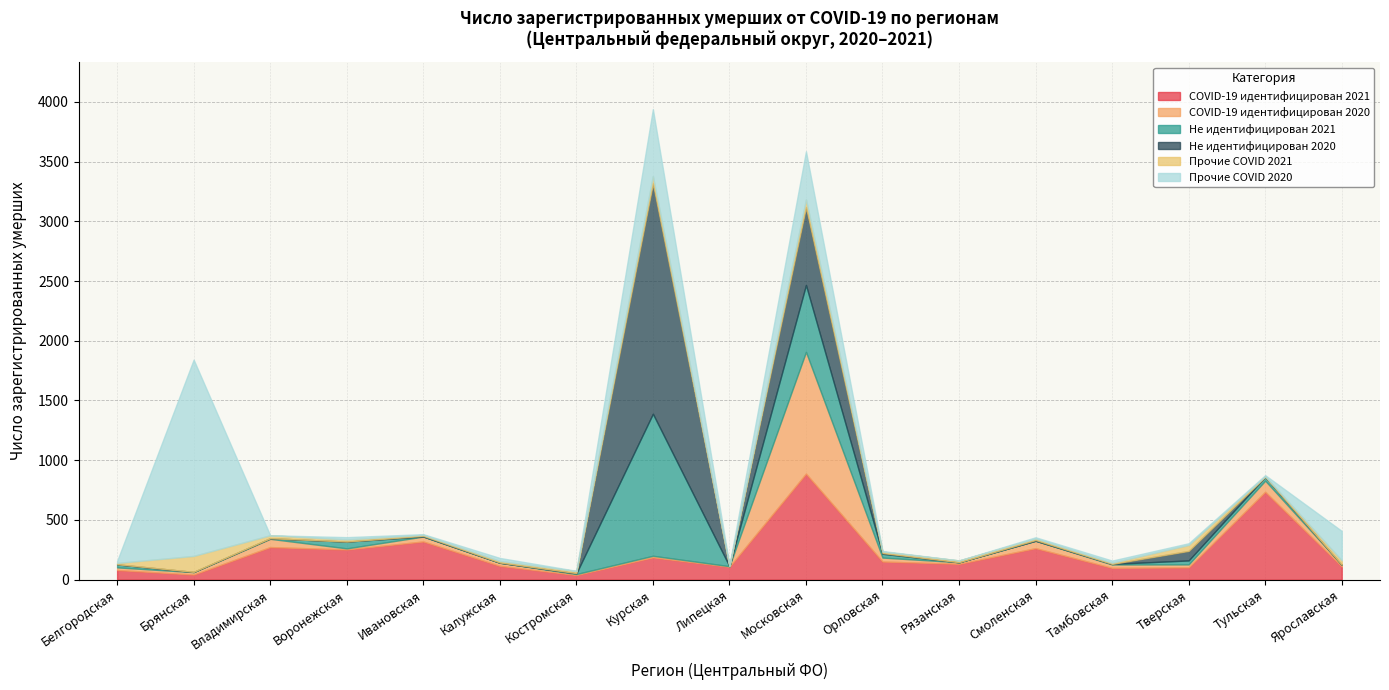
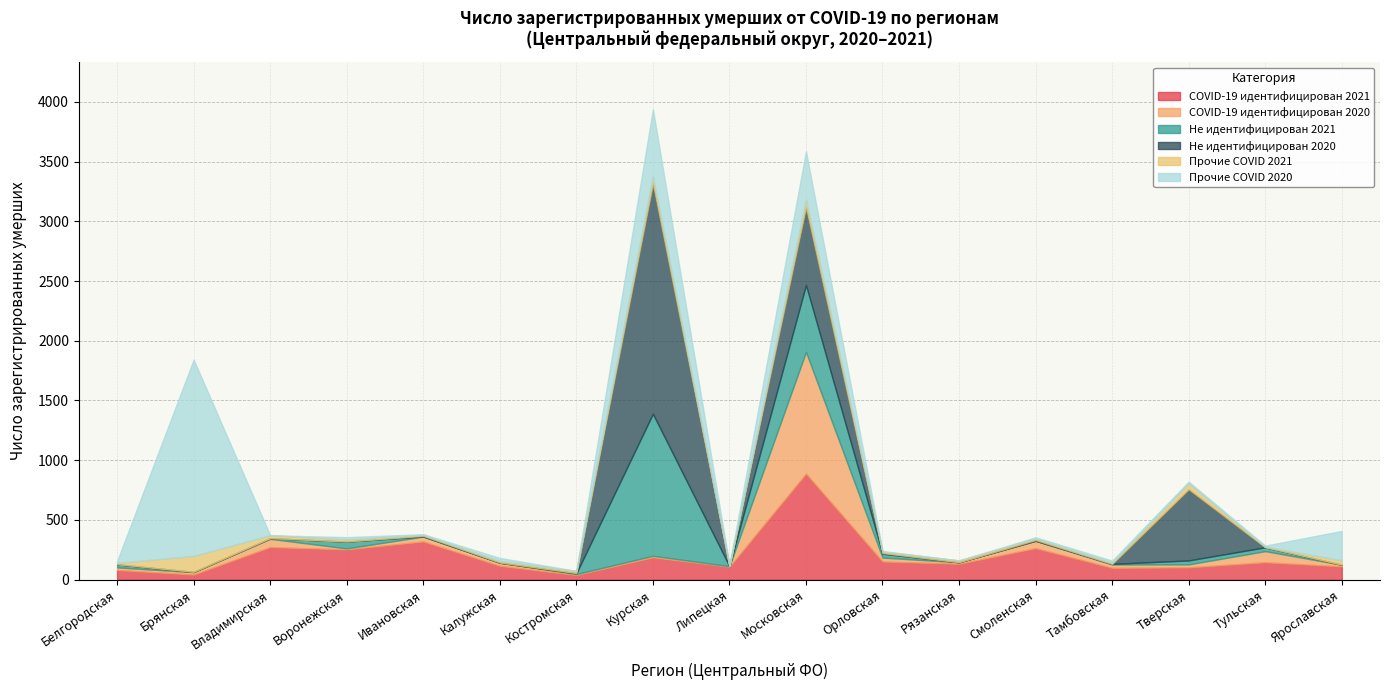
Не идентифицирован 2020, Тверская: 80 -> 600
COVID-19 идентифицирован 2021, Тульская: 740 -> 150
